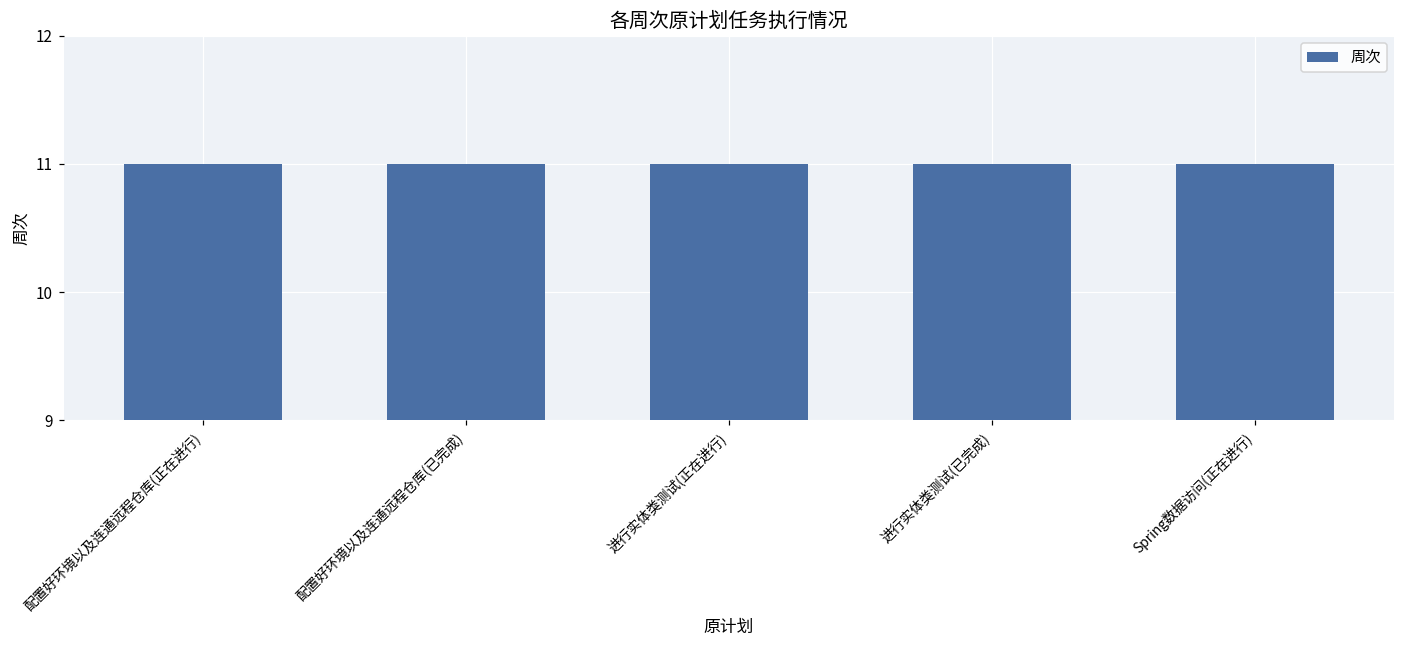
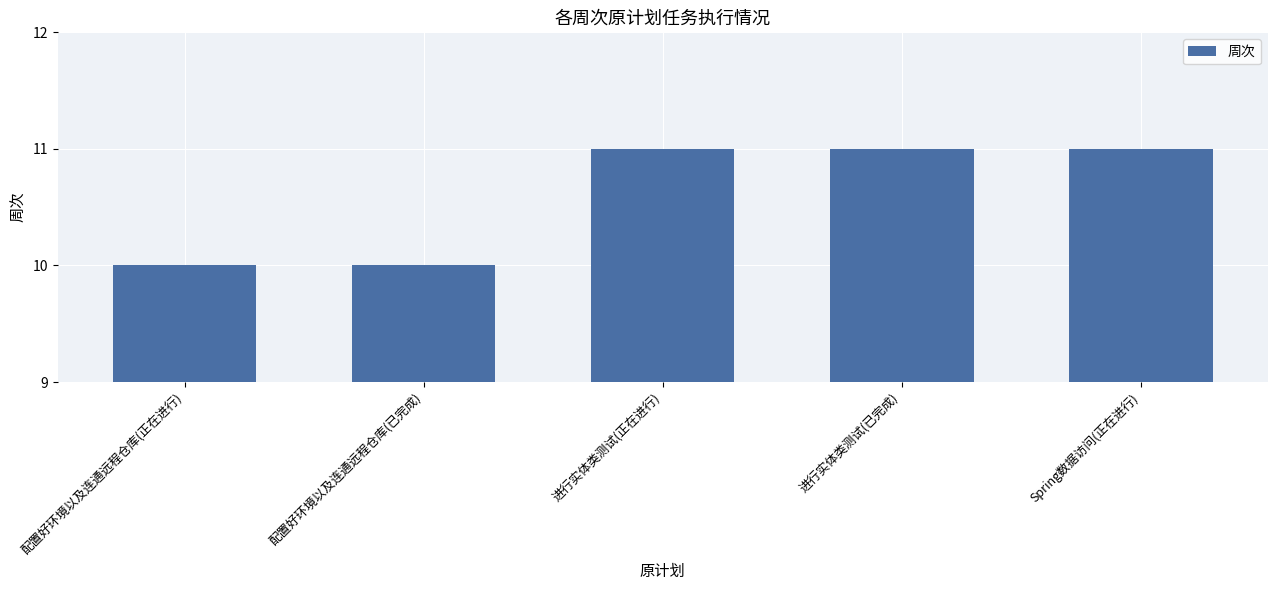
配置好环境以及连通远程仓库(正在进行): 11 -> 10
配置好环境以及连通远程仓库(已完成): 11 -> 10
